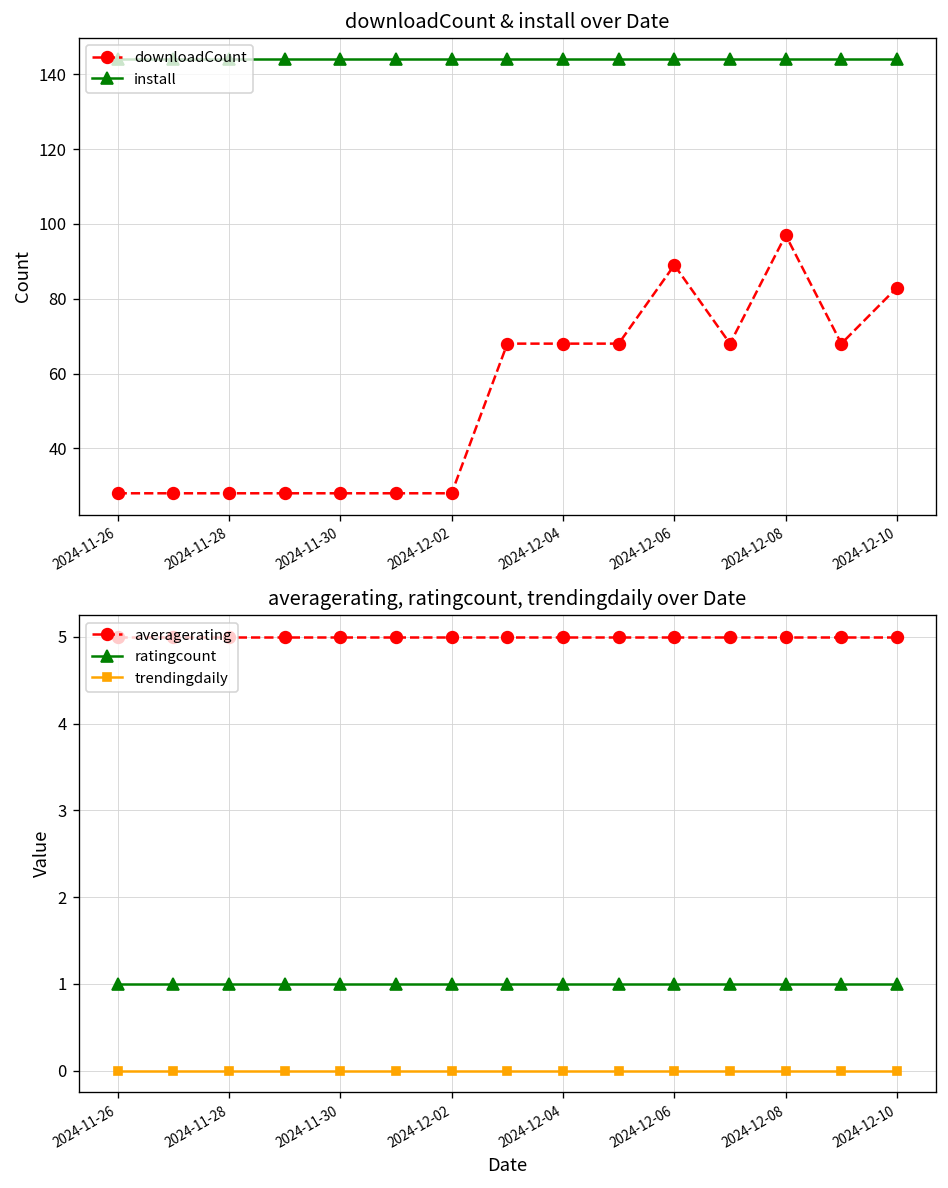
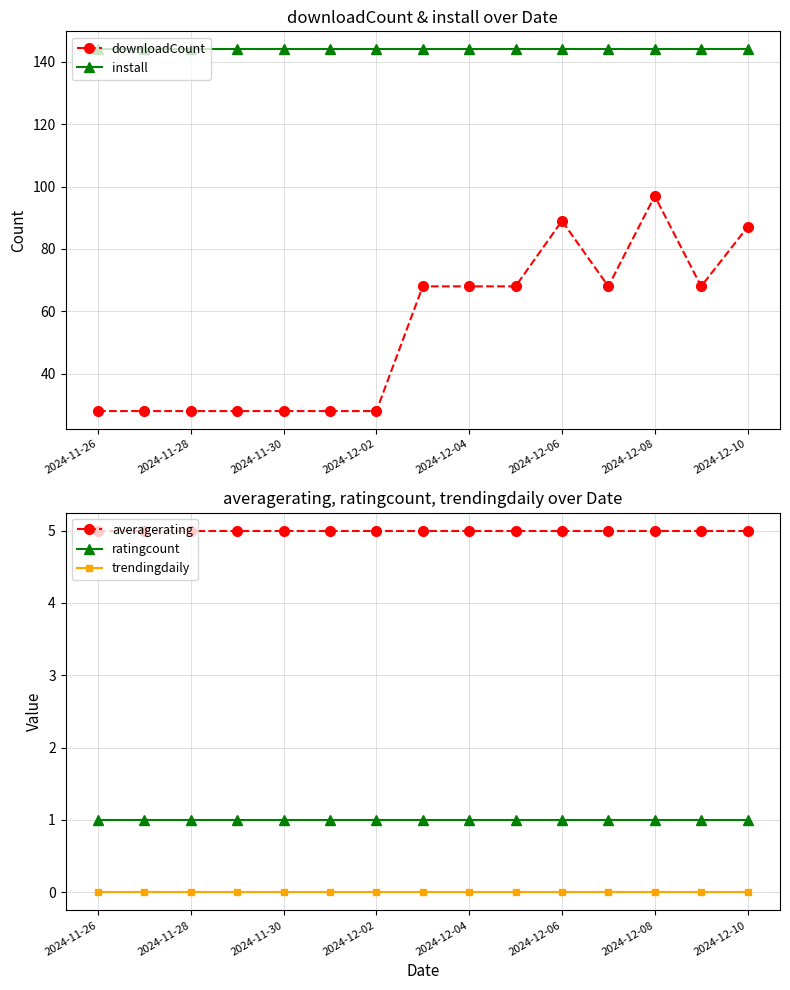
downloadCount & install over Date, downloadCount, 2024-12-10: 83 -> 87
